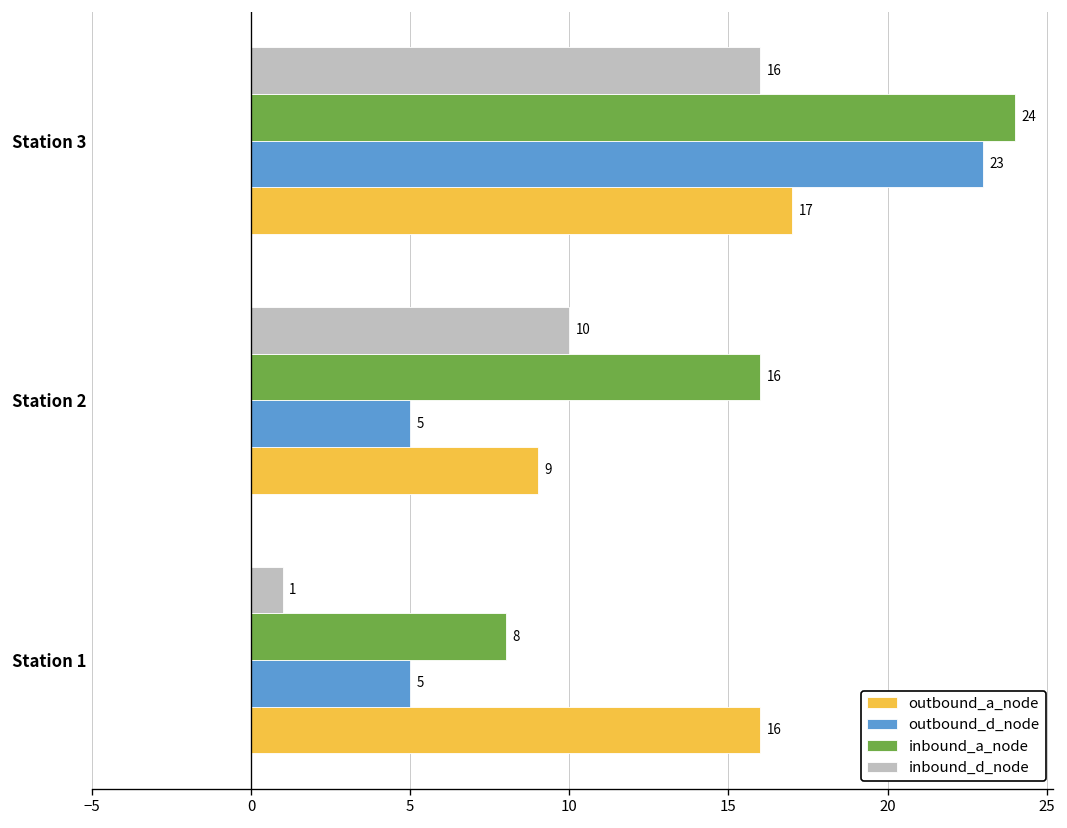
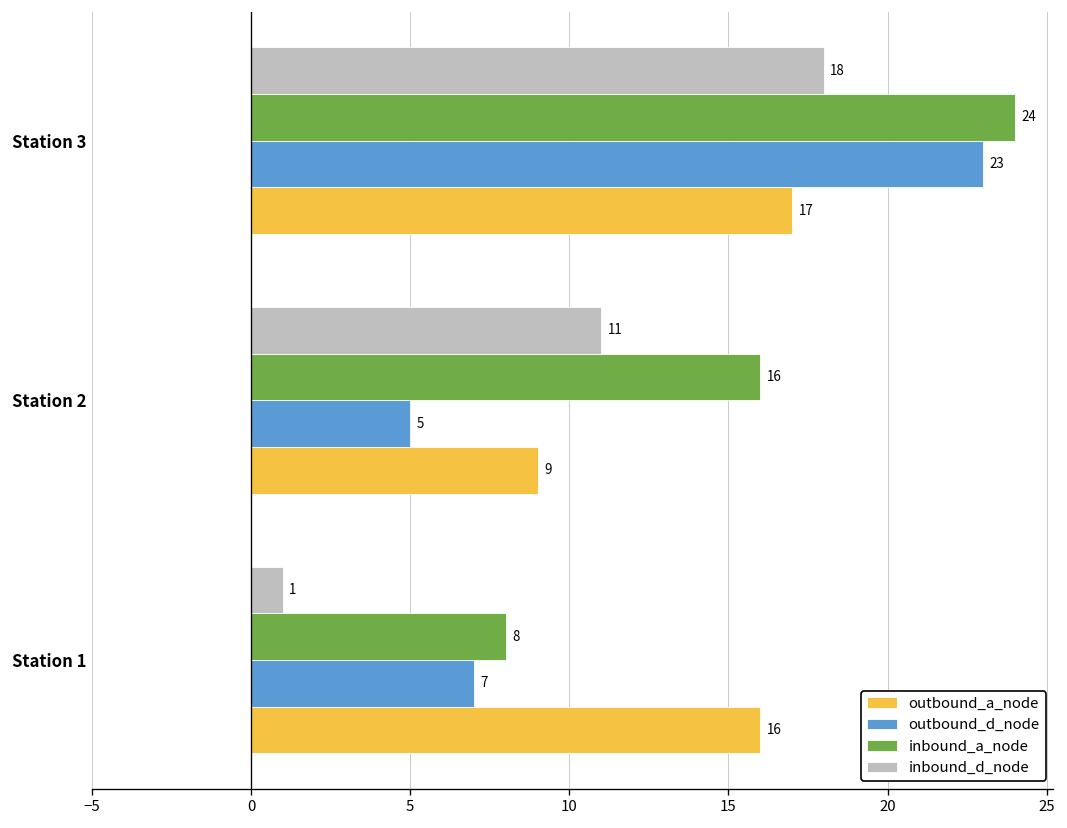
inbound_d_node, Station 3: 16 -> 18
inbound_d_node, Station 2: 10 -> 11
outbound_d_node, Station 1: 5 -> 7
